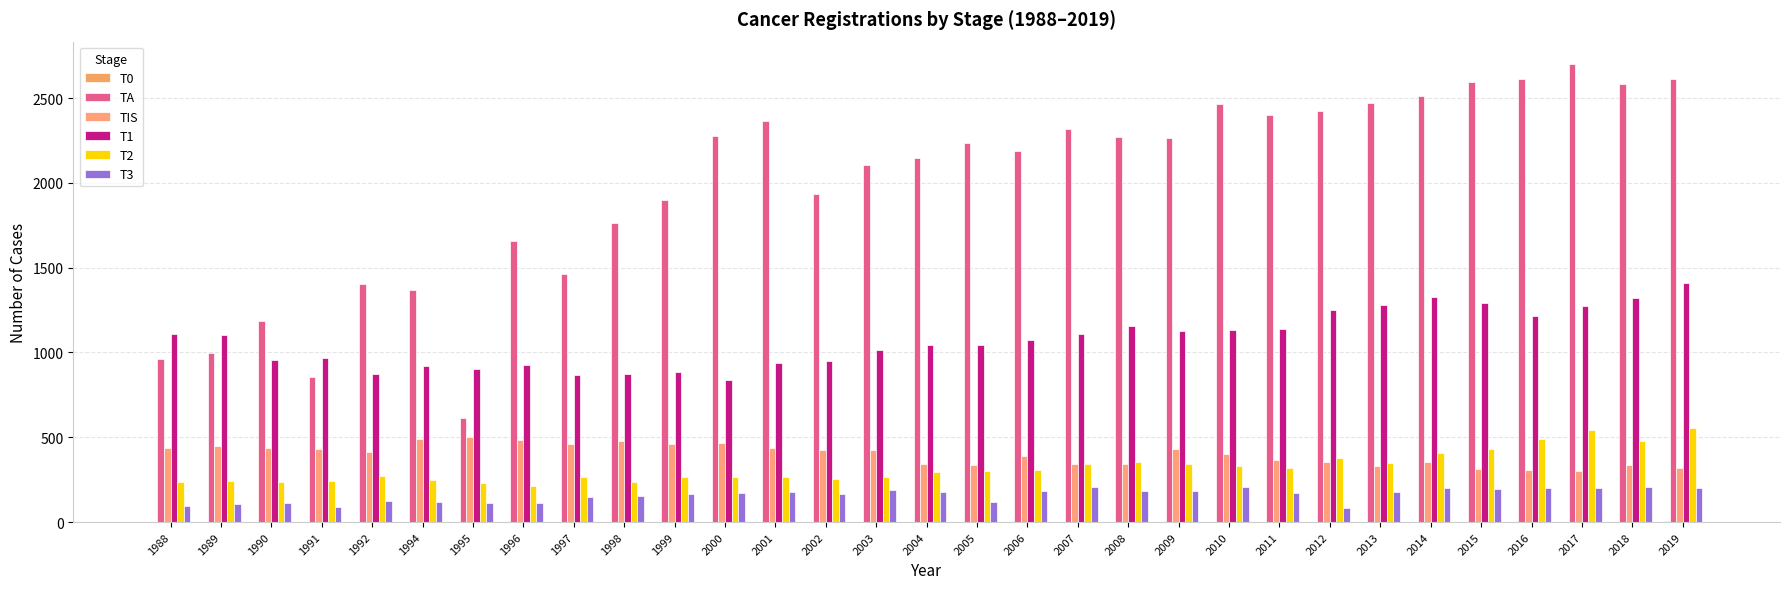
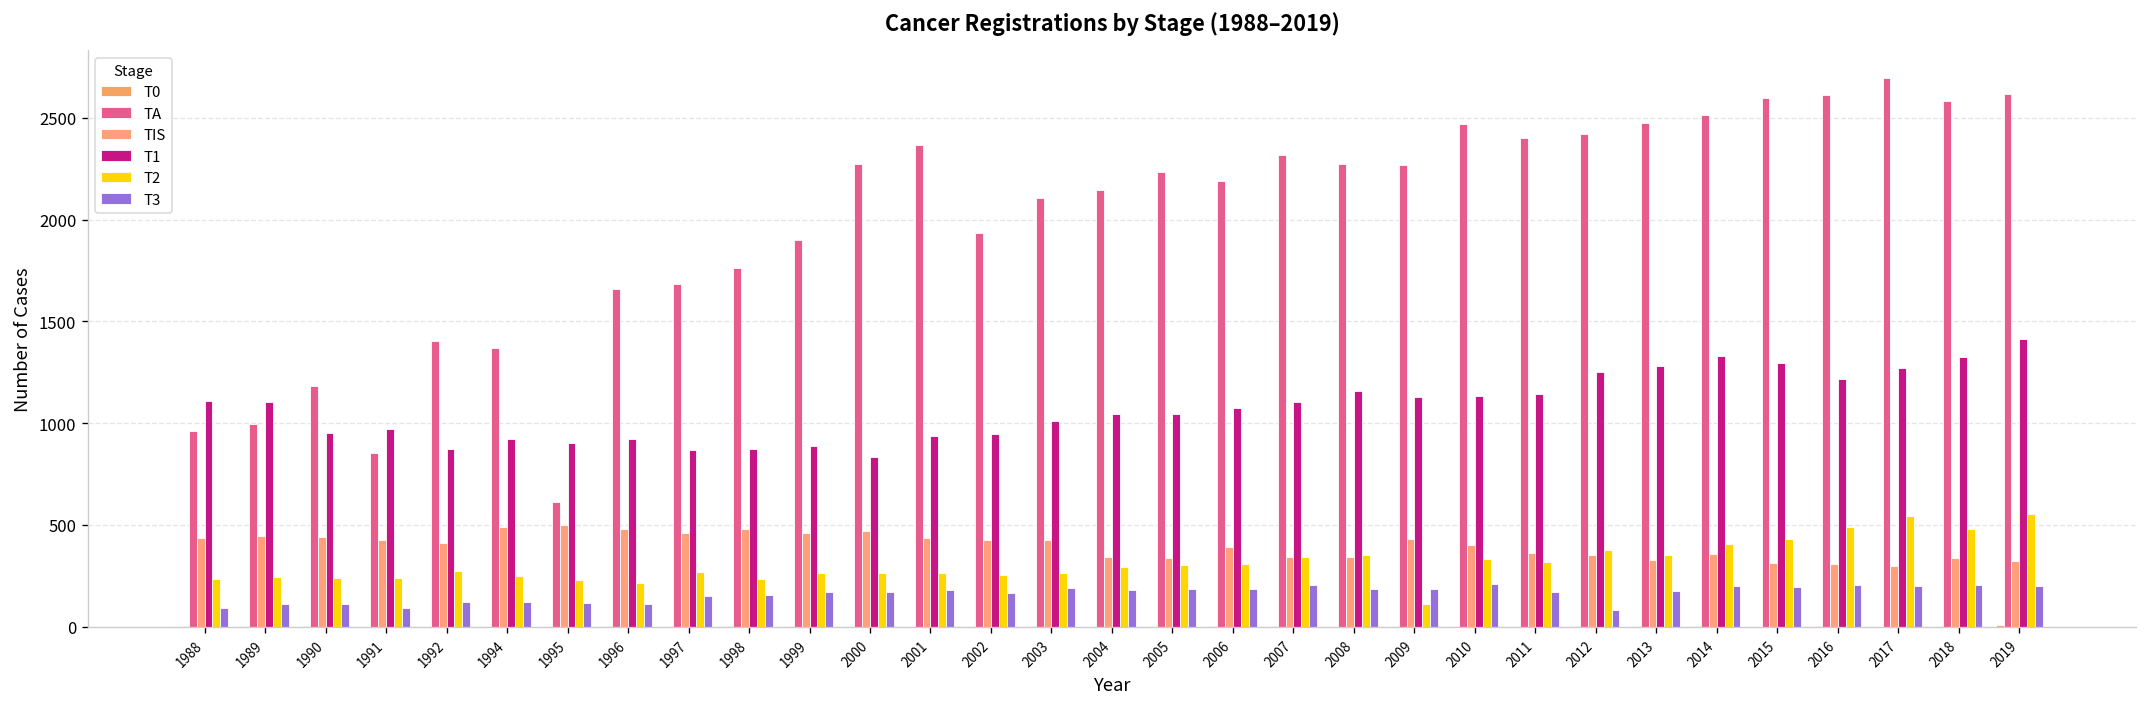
TA, 1997: 1470 -> 1690
T3, 2005: 120 -> 190
T2, 2009: 350 -> 110
